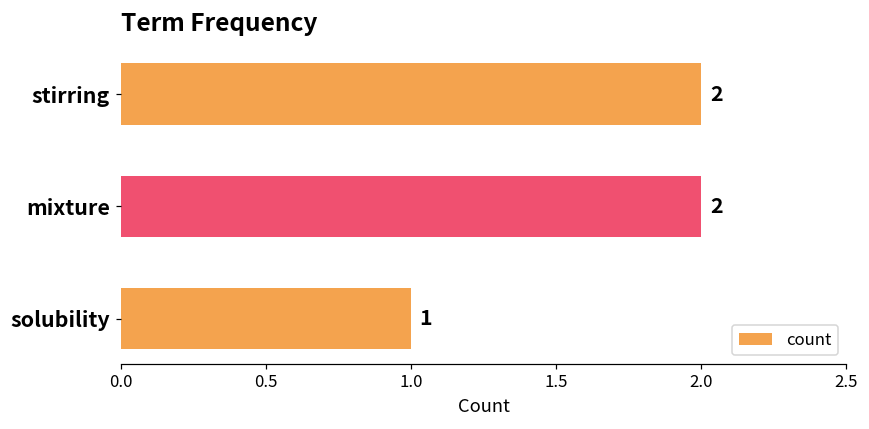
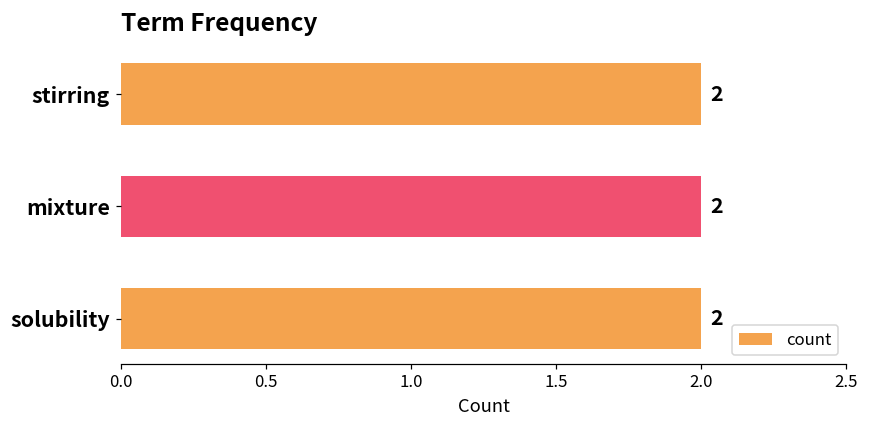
solubility: 1 -> 2
